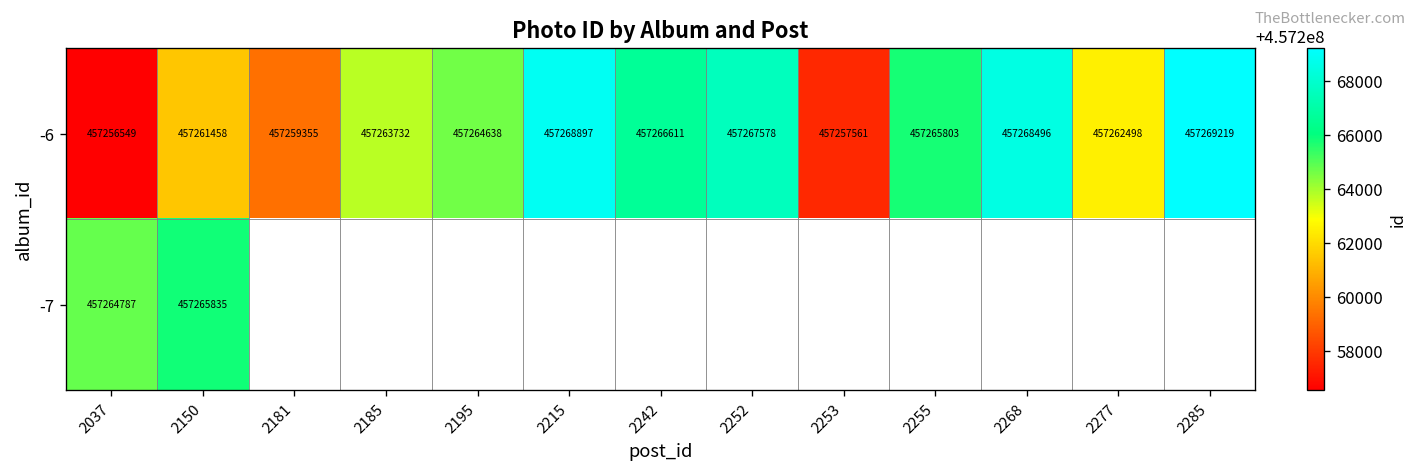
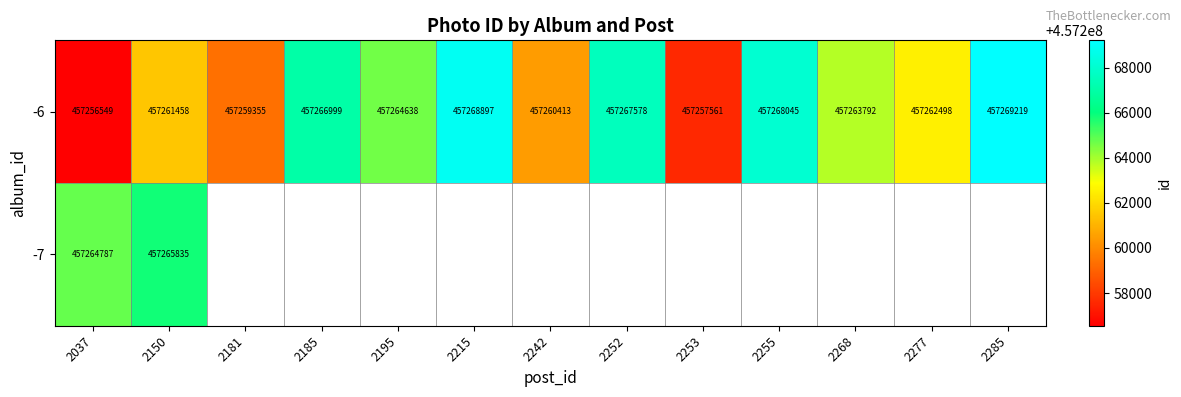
-6, 2185: 457263732 -> 457266999
-6, 2242: 457266611 -> 457260413
-6, 2255: 457265803 -> 457268045
-6, 2268: 457268496 -> 457263792
